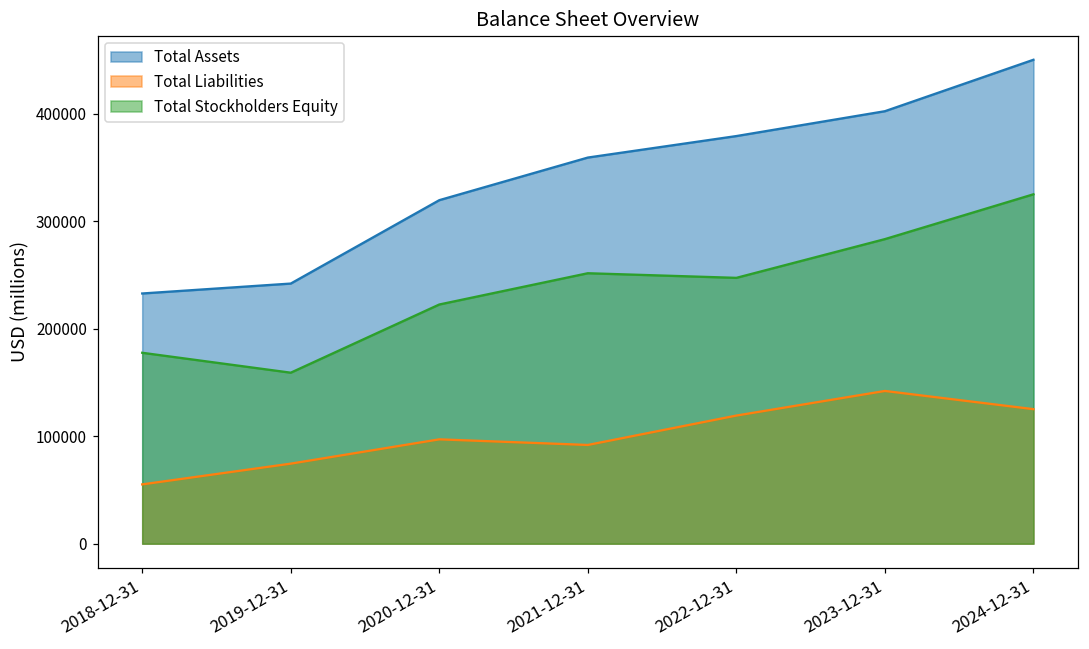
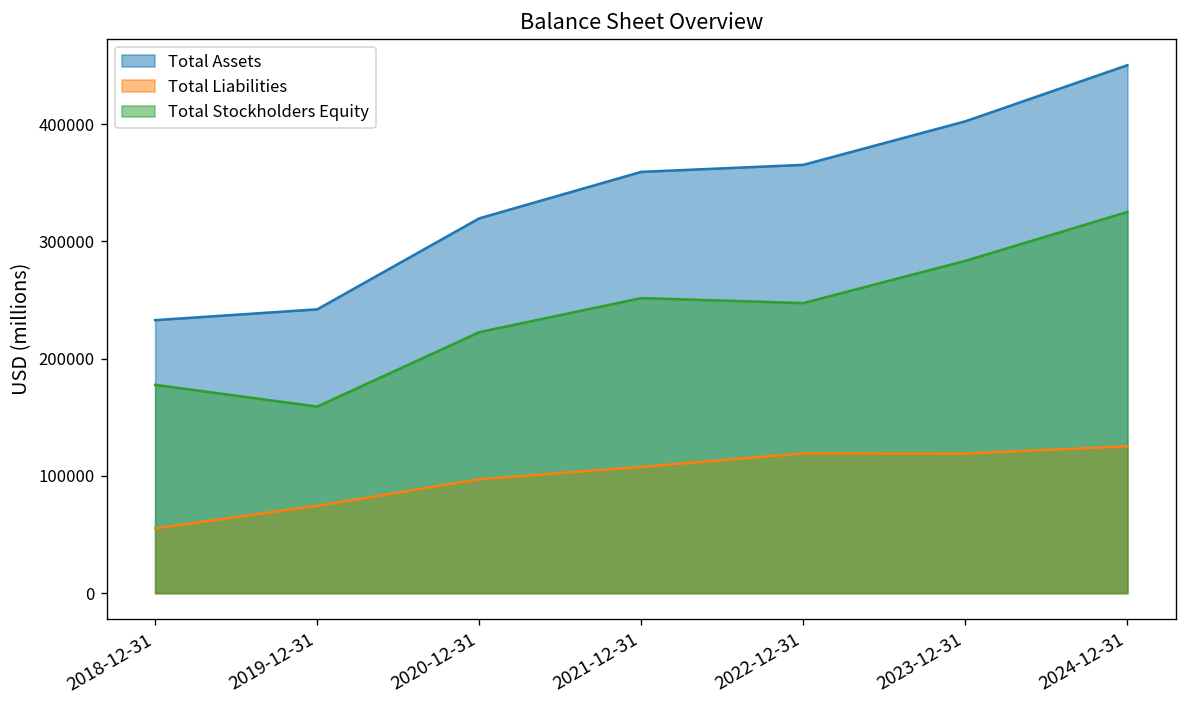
Total Liabilities, 2021-12-31: 90000 -> 110000
Total Assets, 2022-12-31: 380000 -> 370000
Total Liabilities, 2023-12-31: 140000 -> 120000
